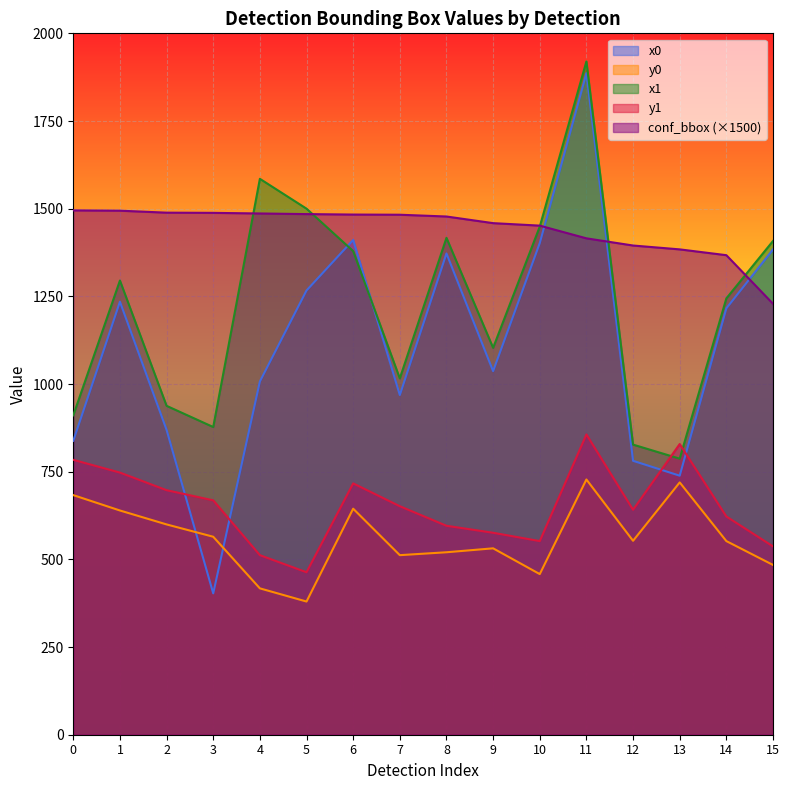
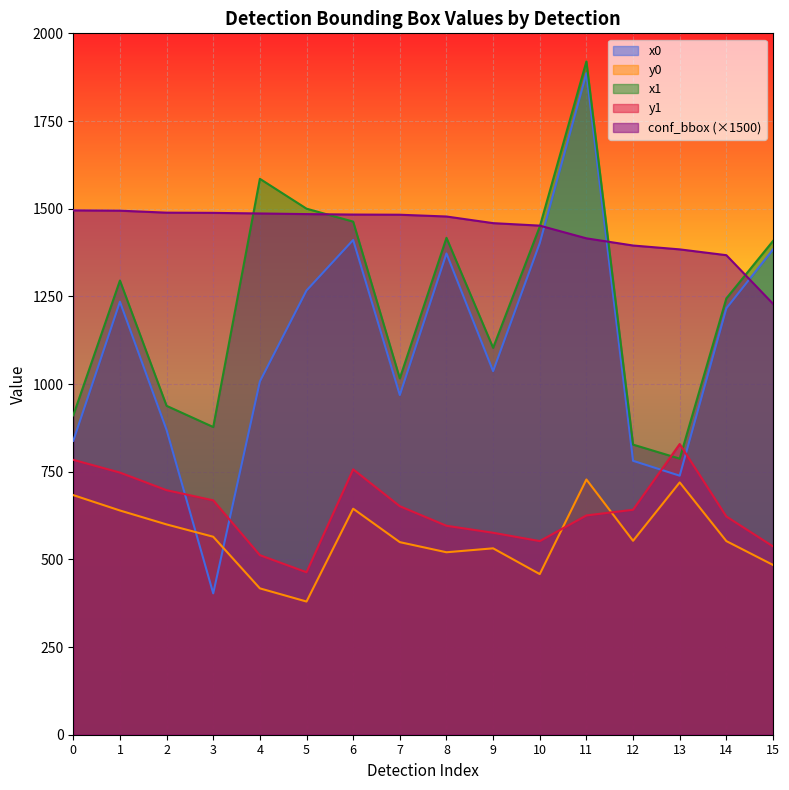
x1, 6: 1380 -> 1460
y1, 6: 720 -> 760
y0, 7: 510 -> 550
y1, 11: 860 -> 630
